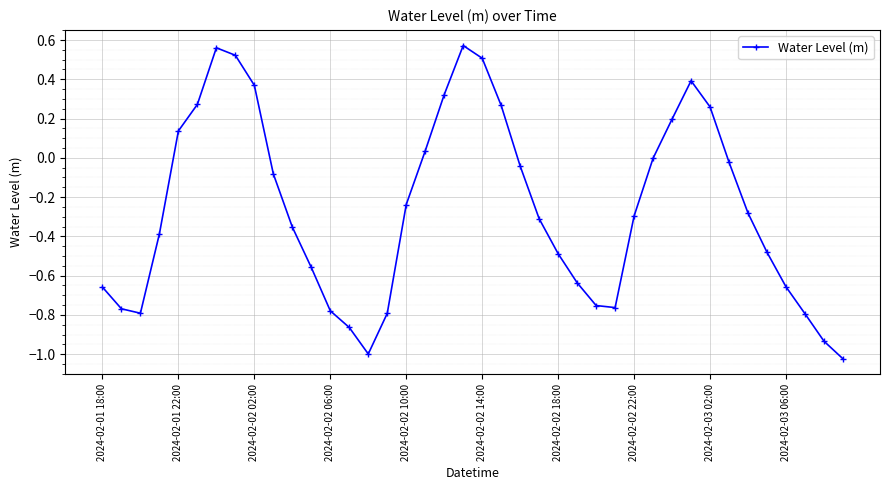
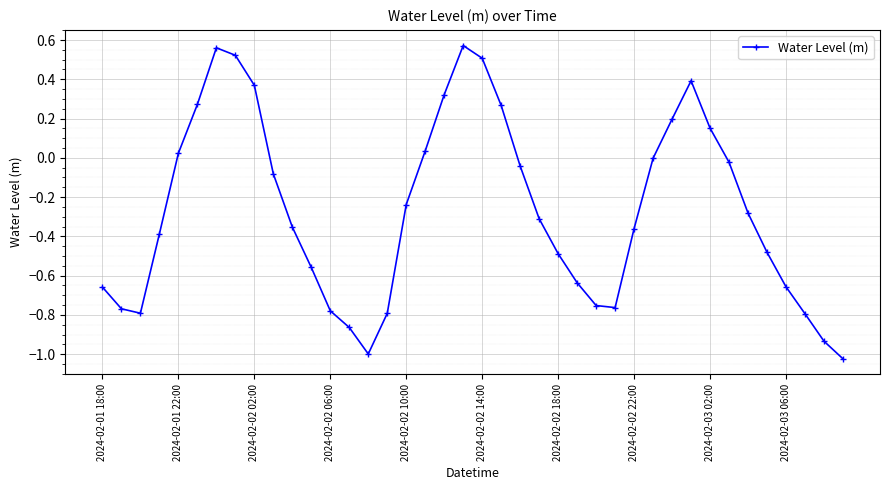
2024-02-01 22:00: 0.14 -> 0.02
2024-02-02 22:00: -0.30 -> -0.36
2024-02-03 02:00: 0.26 -> 0.15
